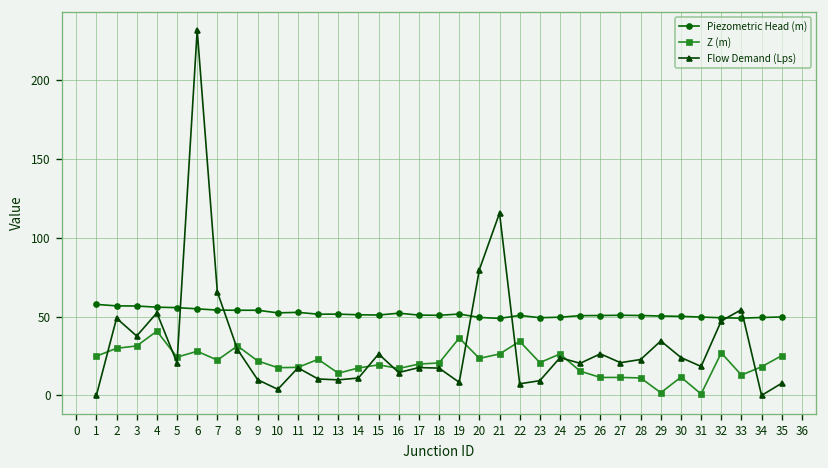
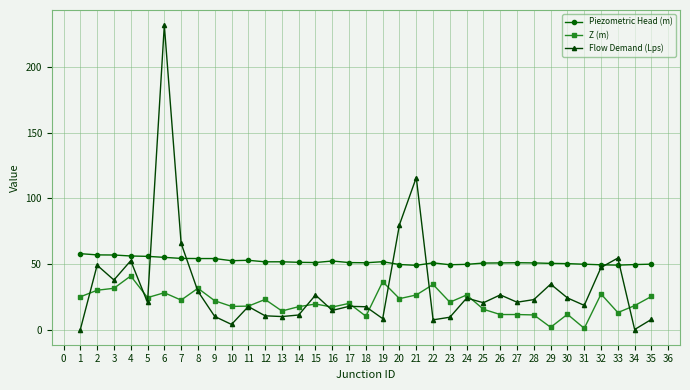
Z (m), 18: 21 -> 10
